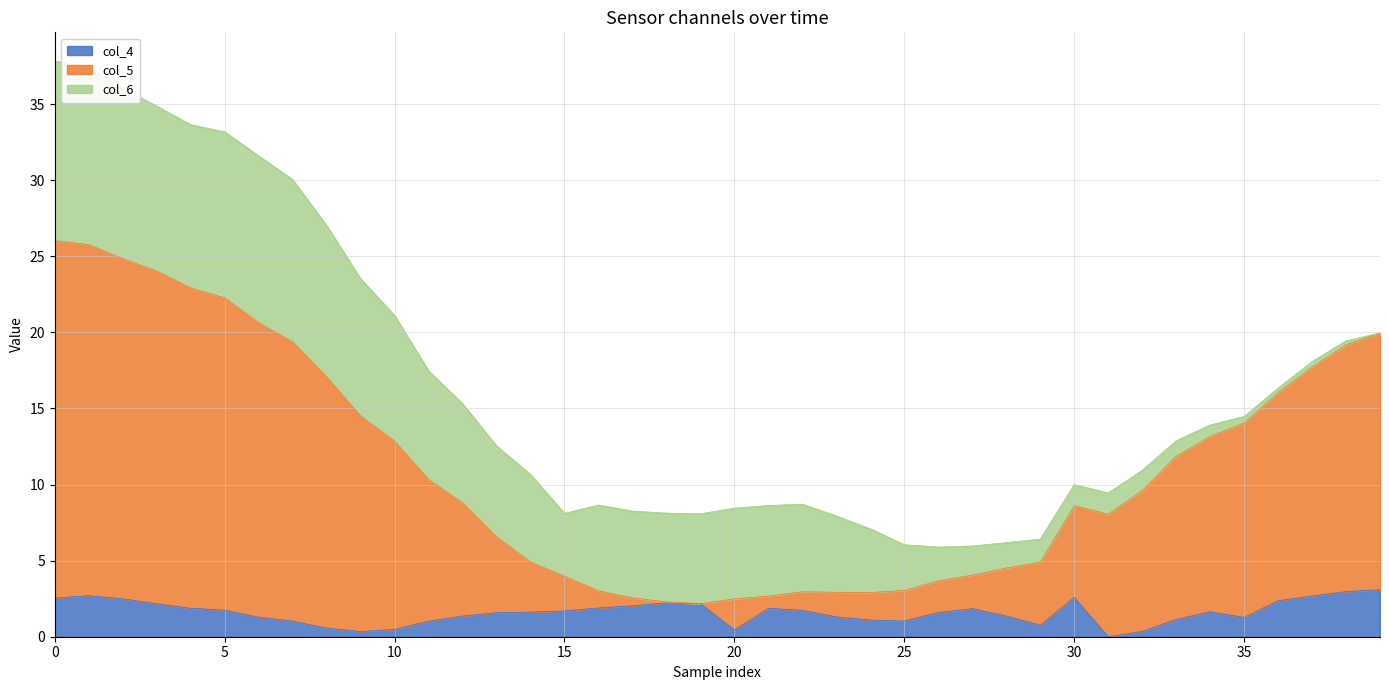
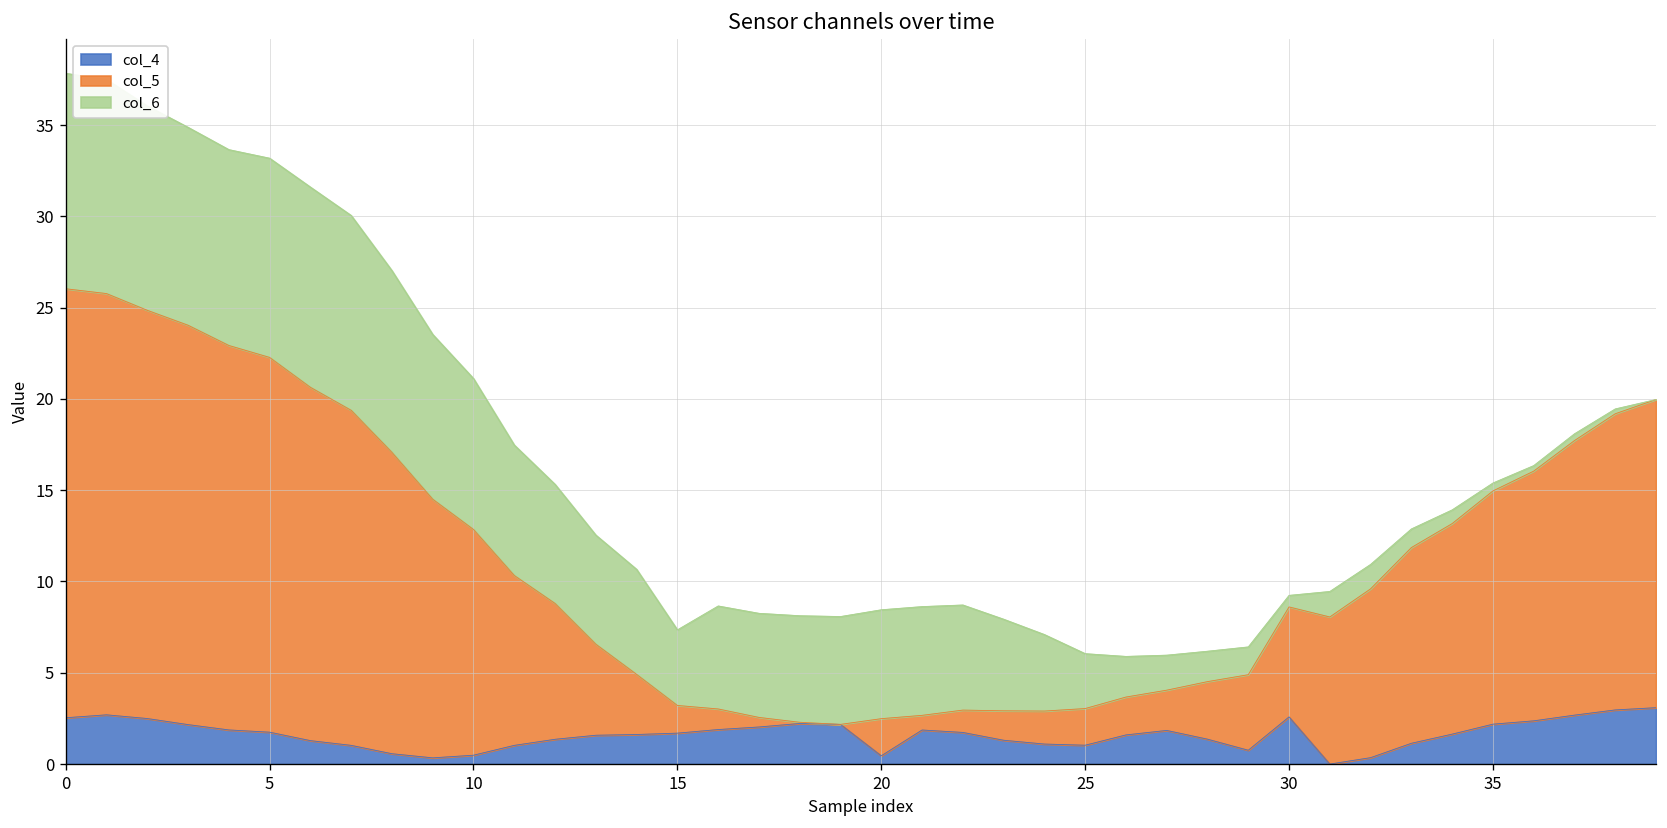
col_5, 15: 2.3 -> 1.5
col_6, 30: 1.4 -> 0.6
col_4, 35: 1.3 -> 2.2
